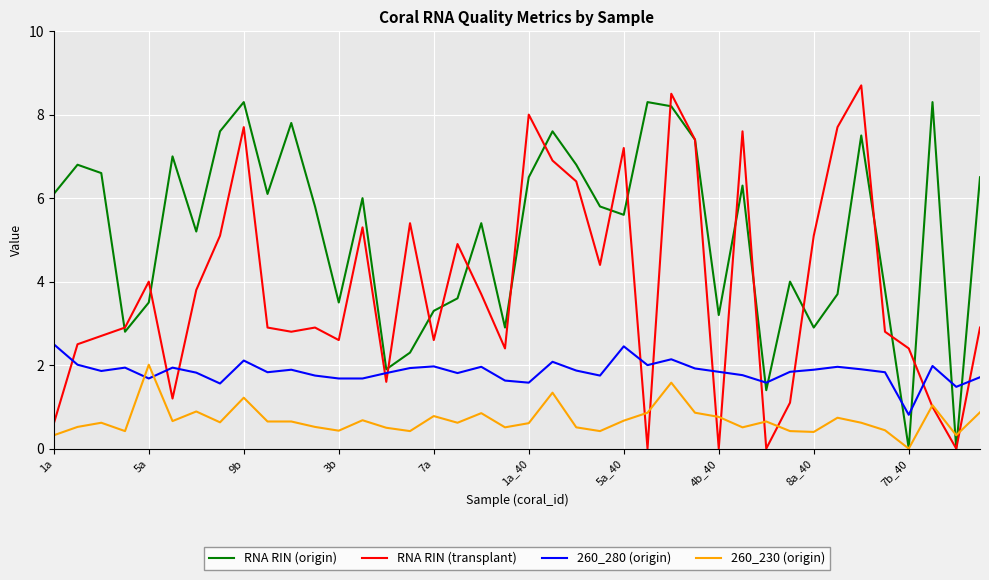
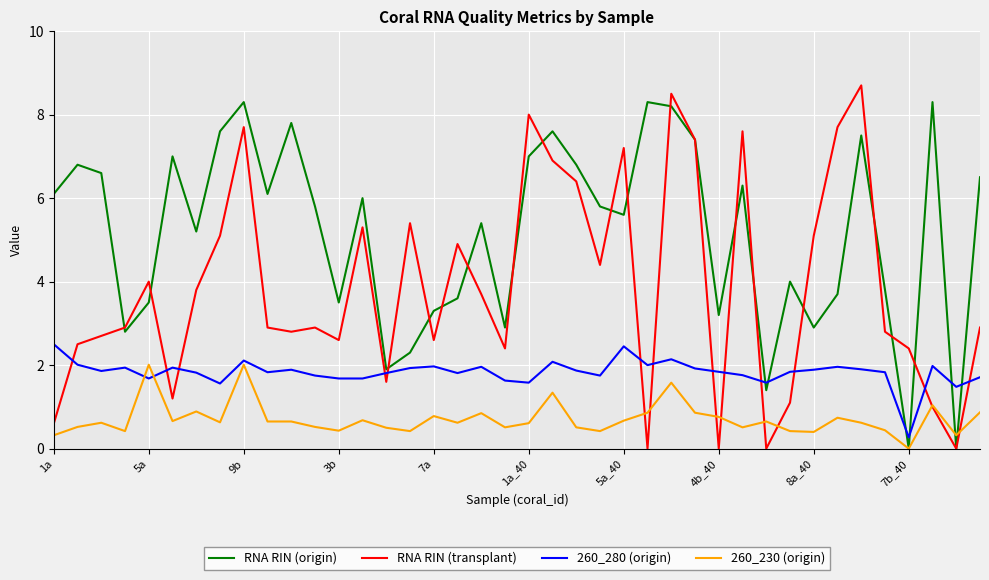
260_230 (origin), 9b: 1.2 -> 2.0
RNA RIN (origin), 1a_40: 6.5 -> 7.0
260_280 (origin), 7b_40: 0.8 -> 0.3
